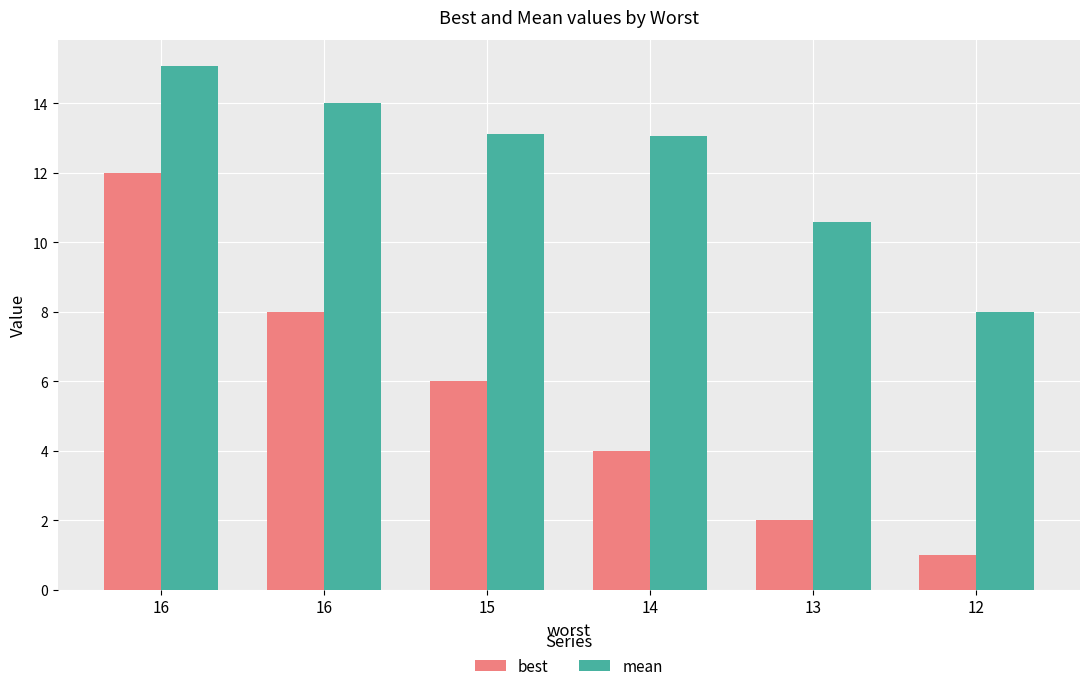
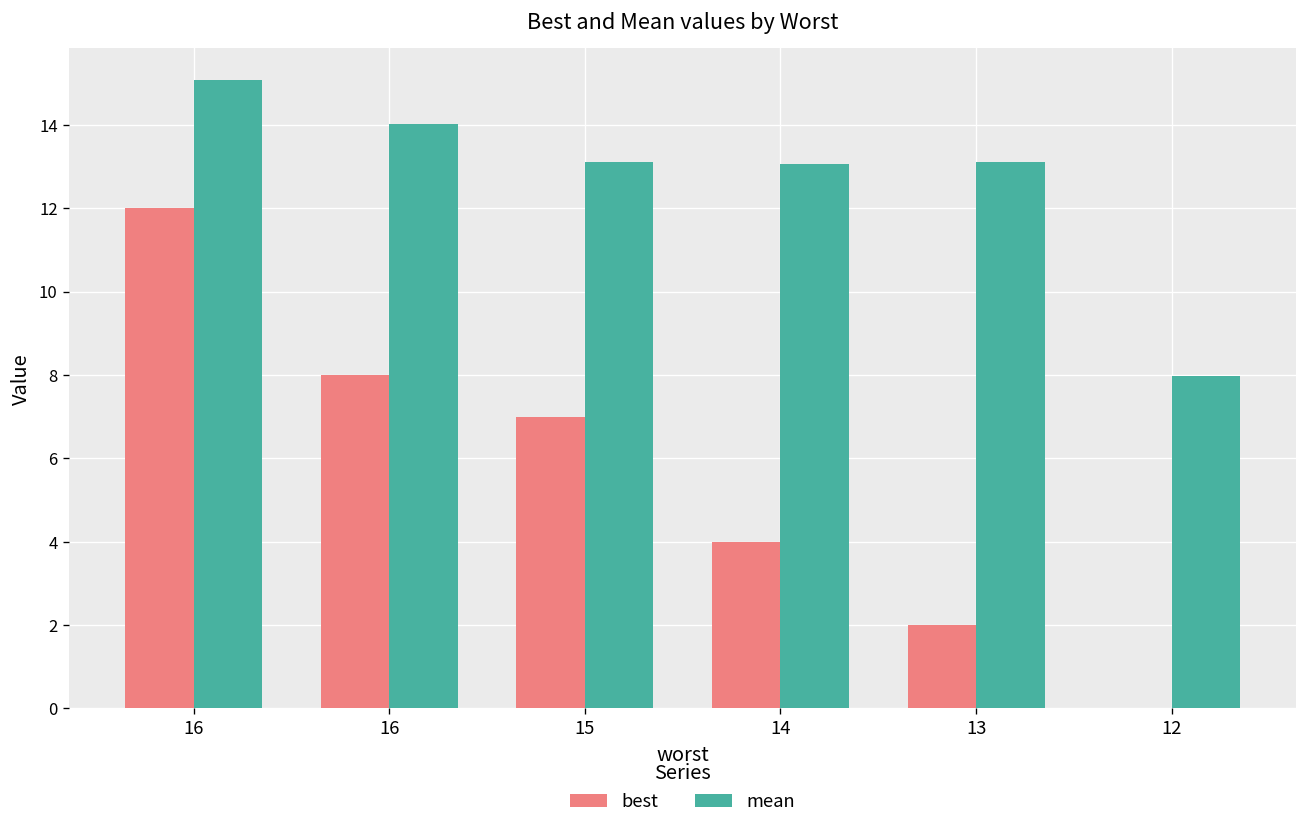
best, 15: 6 -> 7
mean, 13: 10.6 -> 13.1
best, 12: 1 -> 0
